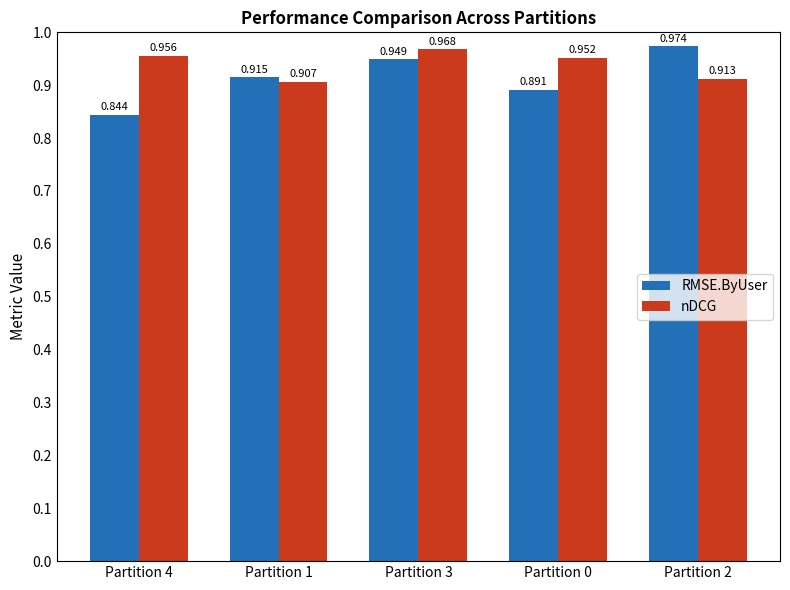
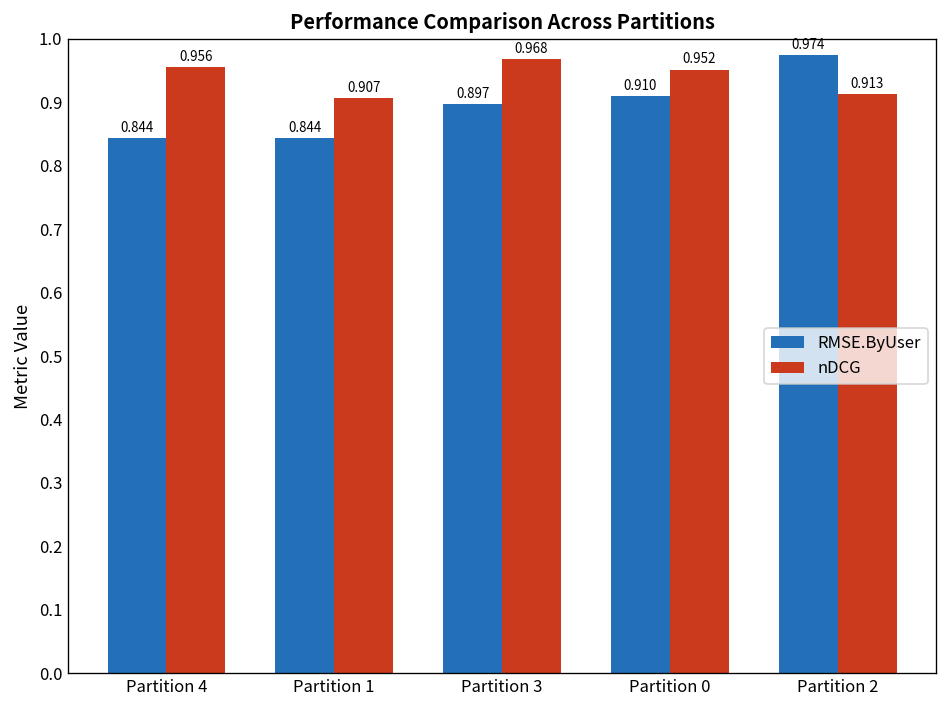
RMSE.ByUser, Partition 1: 0.915 -> 0.844
RMSE.ByUser, Partition 3: 0.949 -> 0.897
RMSE.ByUser, Partition 0: 0.891 -> 0.910
